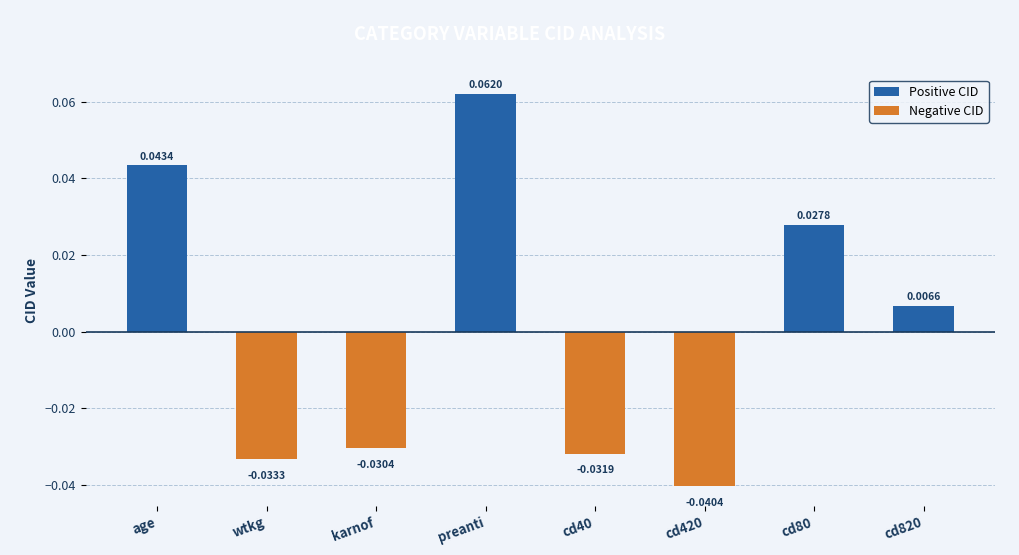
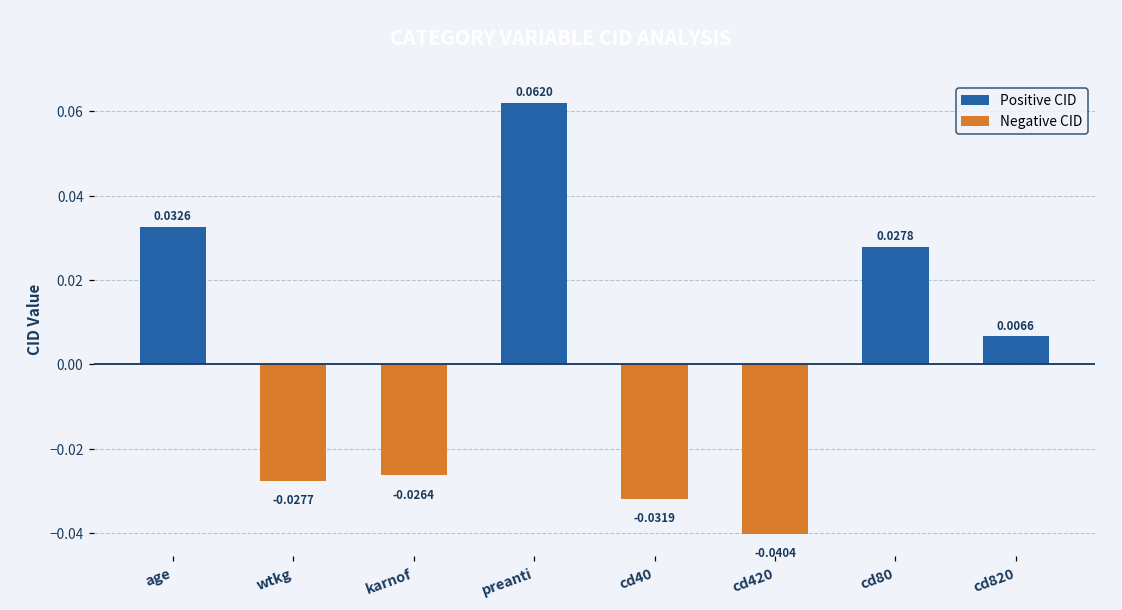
Positive CID, age: 0.0434 -> 0.0326
Negative CID, wtkg: -0.0333 -> -0.0277
Negative CID, karnof: -0.0304 -> -0.0264
